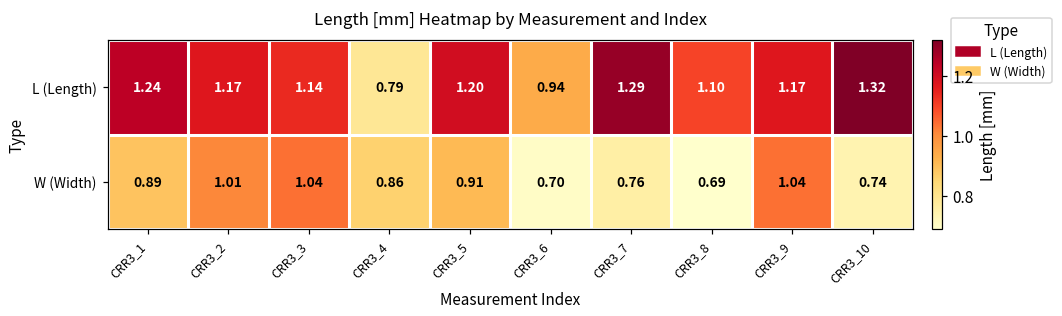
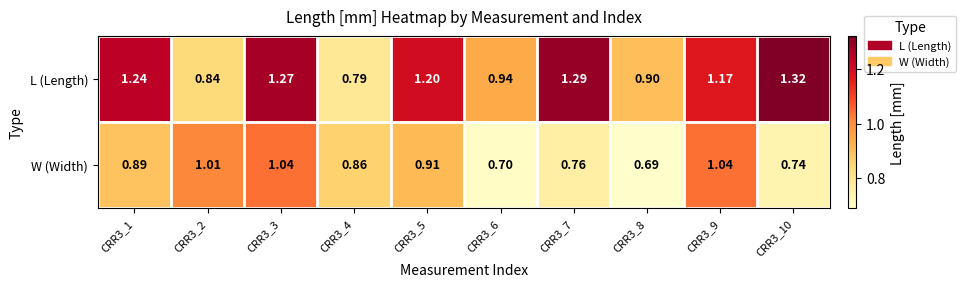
L (Length), CRR3_2: 1.17 -> 0.84
L (Length), CRR3_3: 1.14 -> 1.27
L (Length), CRR3_8: 1.10 -> 0.90
